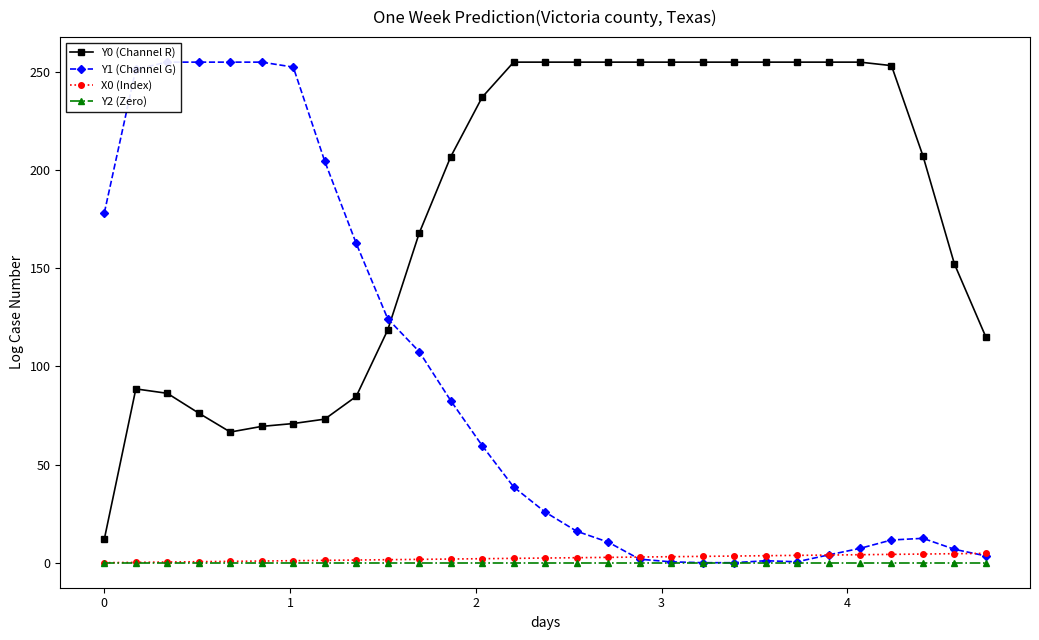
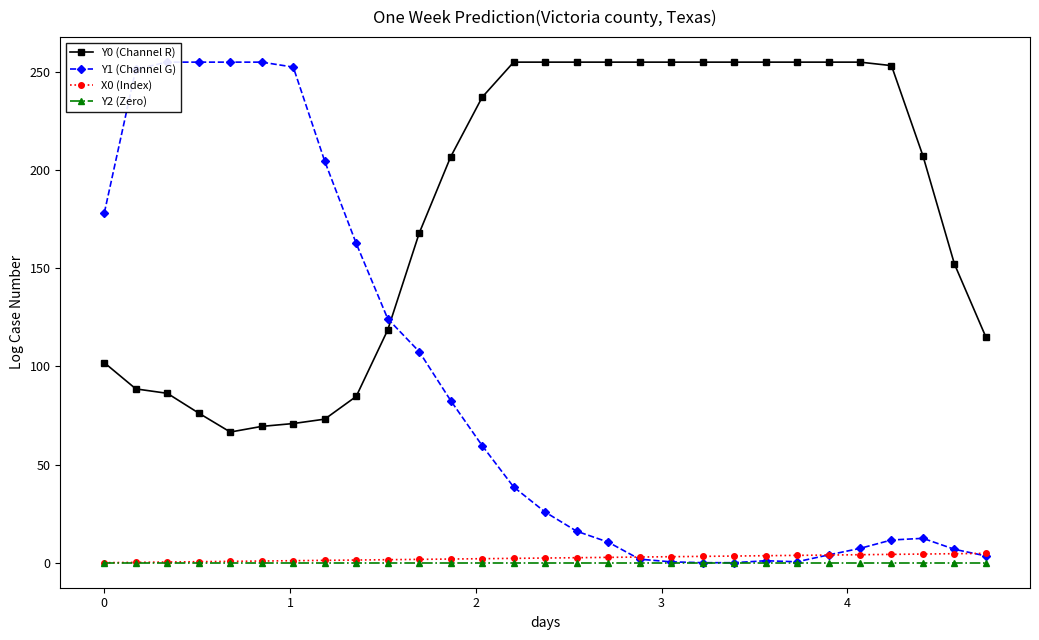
Y0 (Channel R), 0: 12 -> 102
